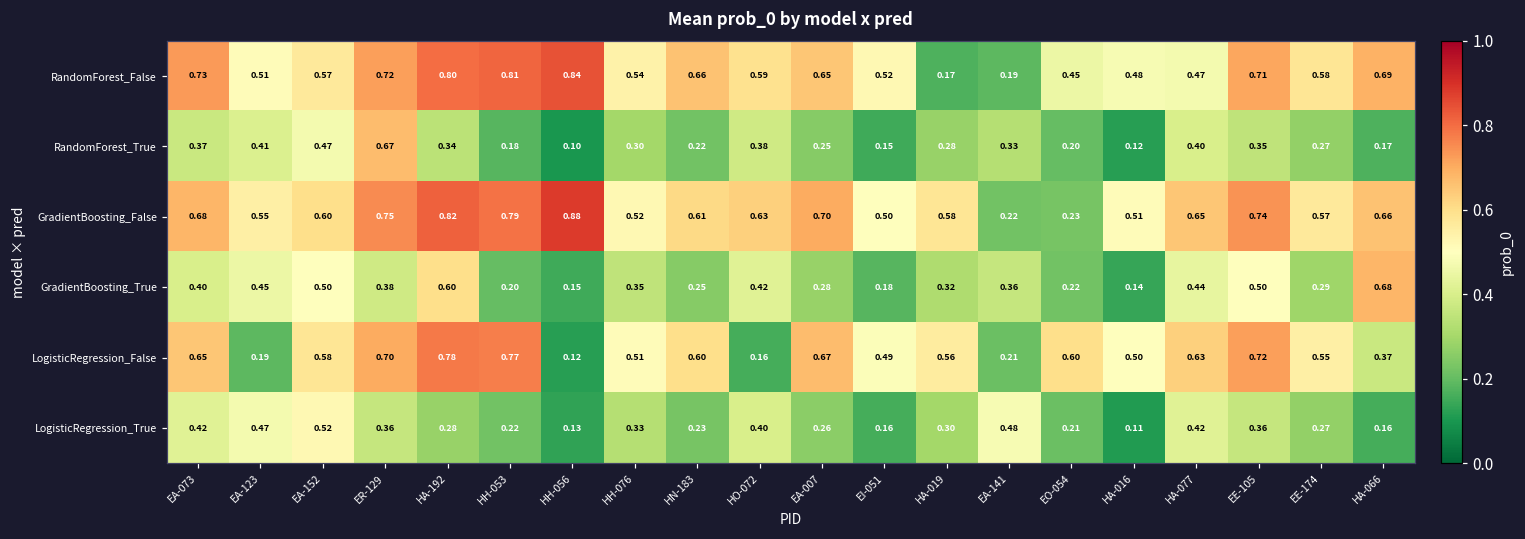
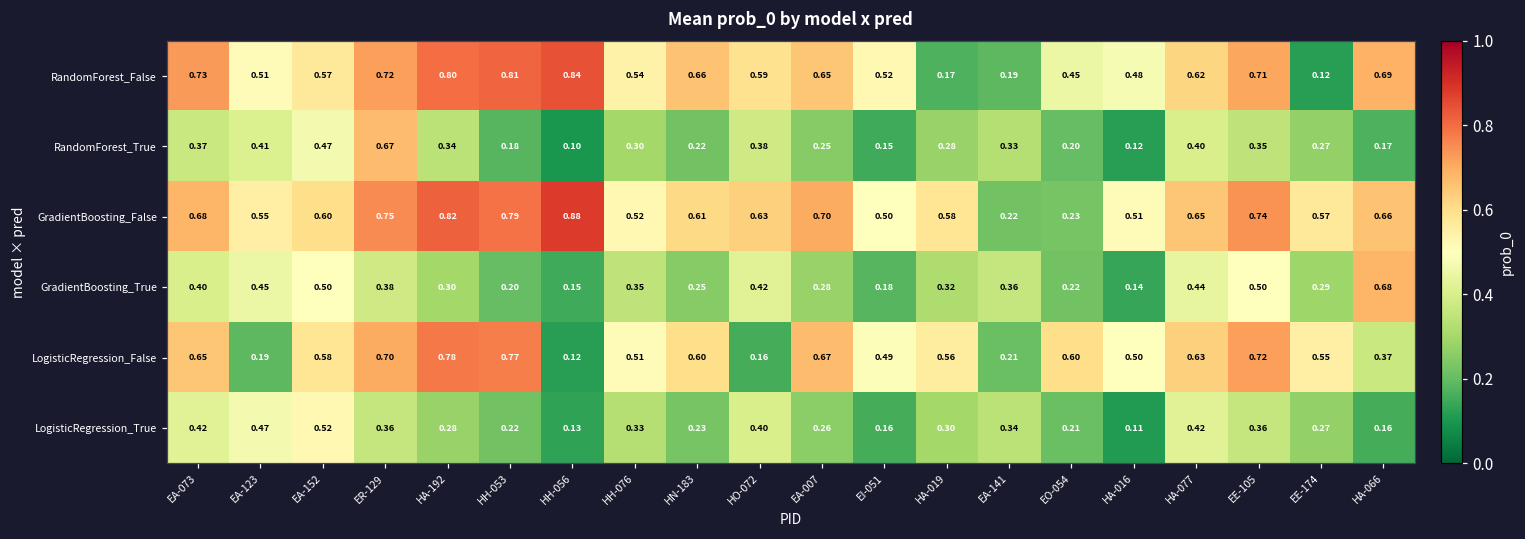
RandomForest_False, HA-077: 0.47 -> 0.62
RandomForest_False, EE-174: 0.58 -> 0.12
GradientBoosting_True, HA-192: 0.60 -> 0.30
LogisticRegression_True, EA-141: 0.48 -> 0.34
